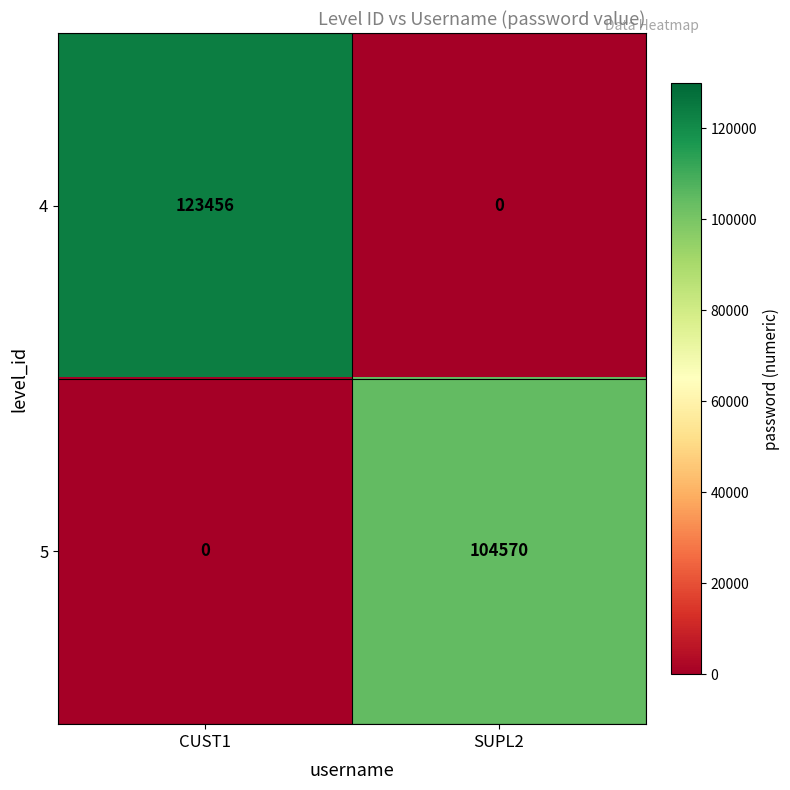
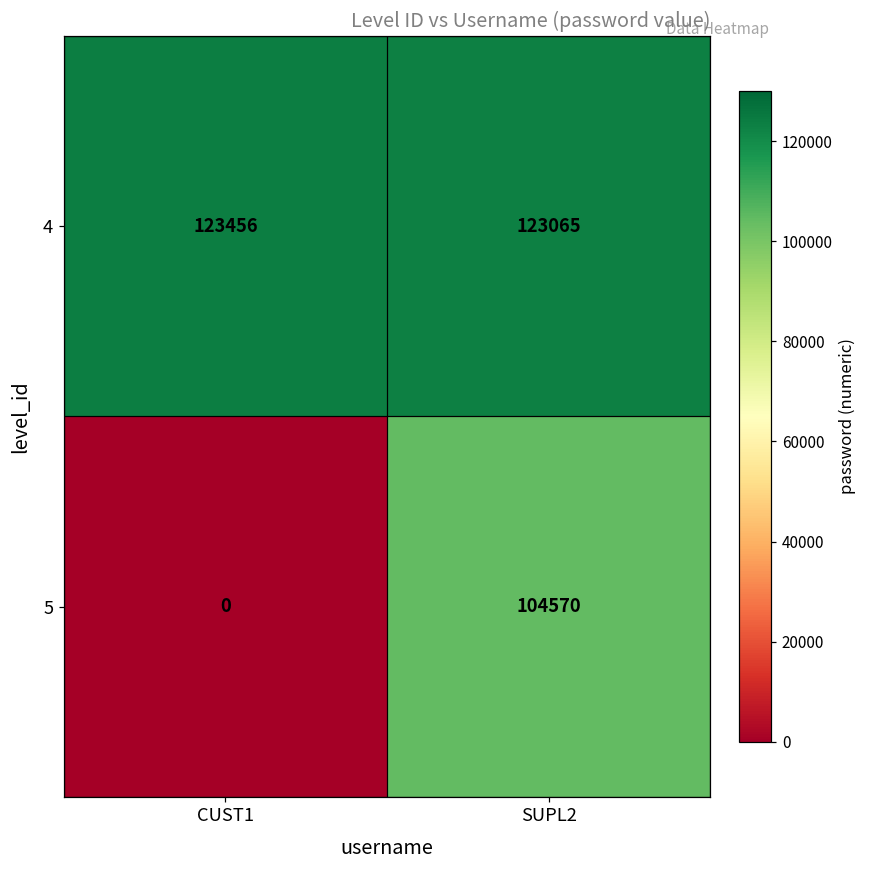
4, SUPL2: 0 -> 123065
